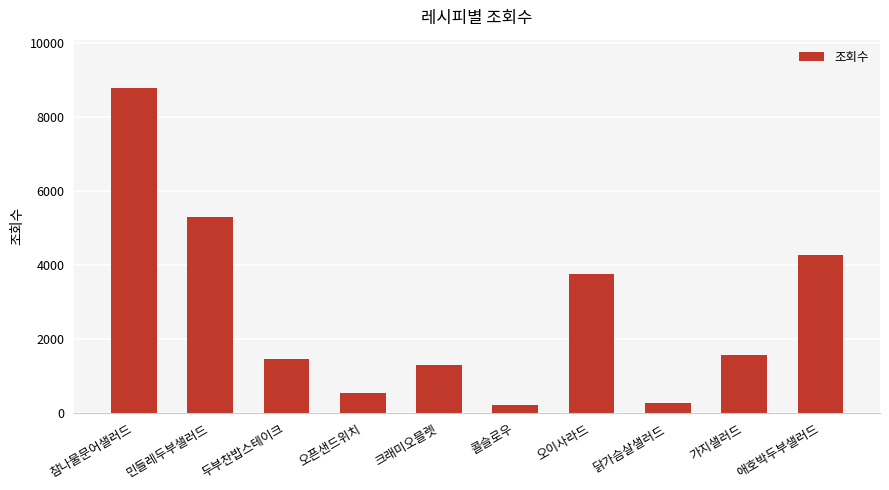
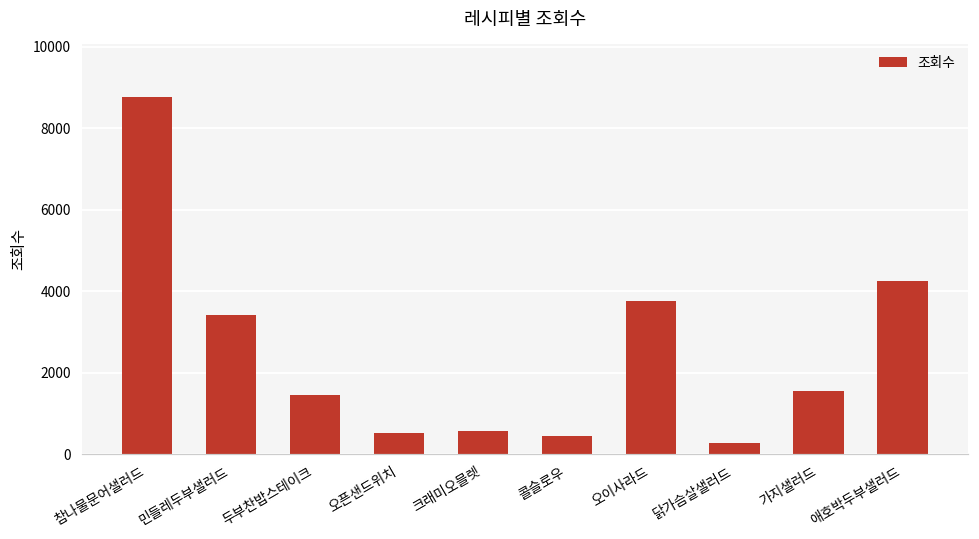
민들레두부샐러드: 5300 -> 3400
크래미오믈렛: 1300 -> 600
콜슬로우: 200 -> 400
